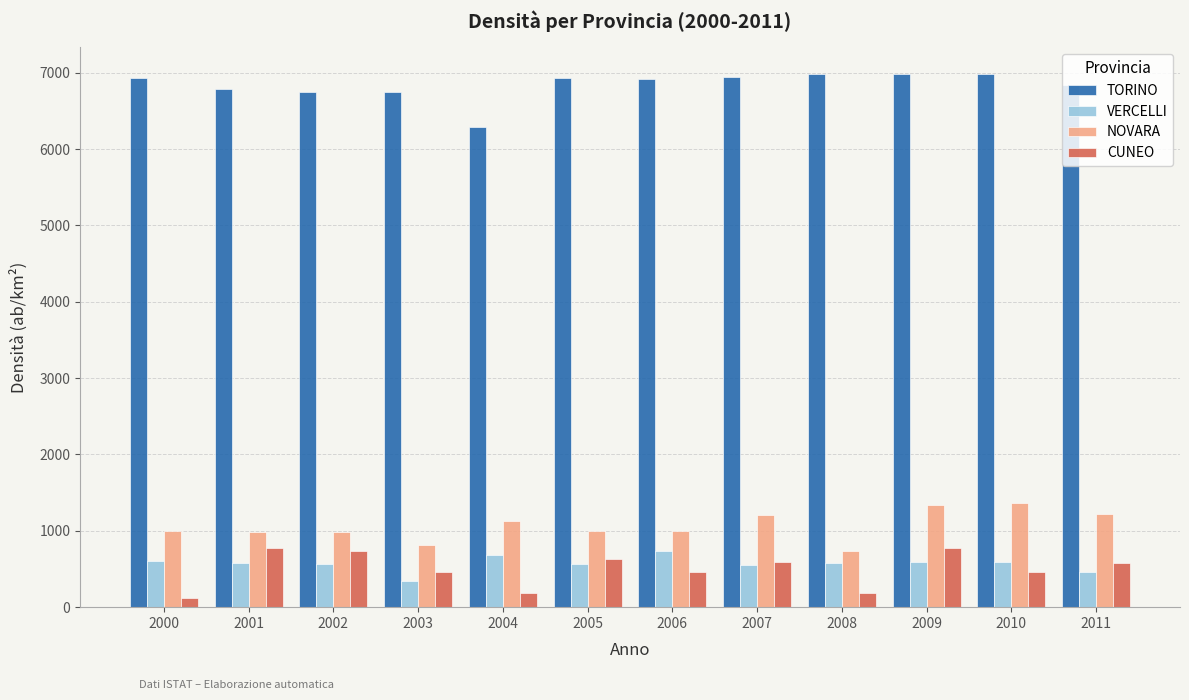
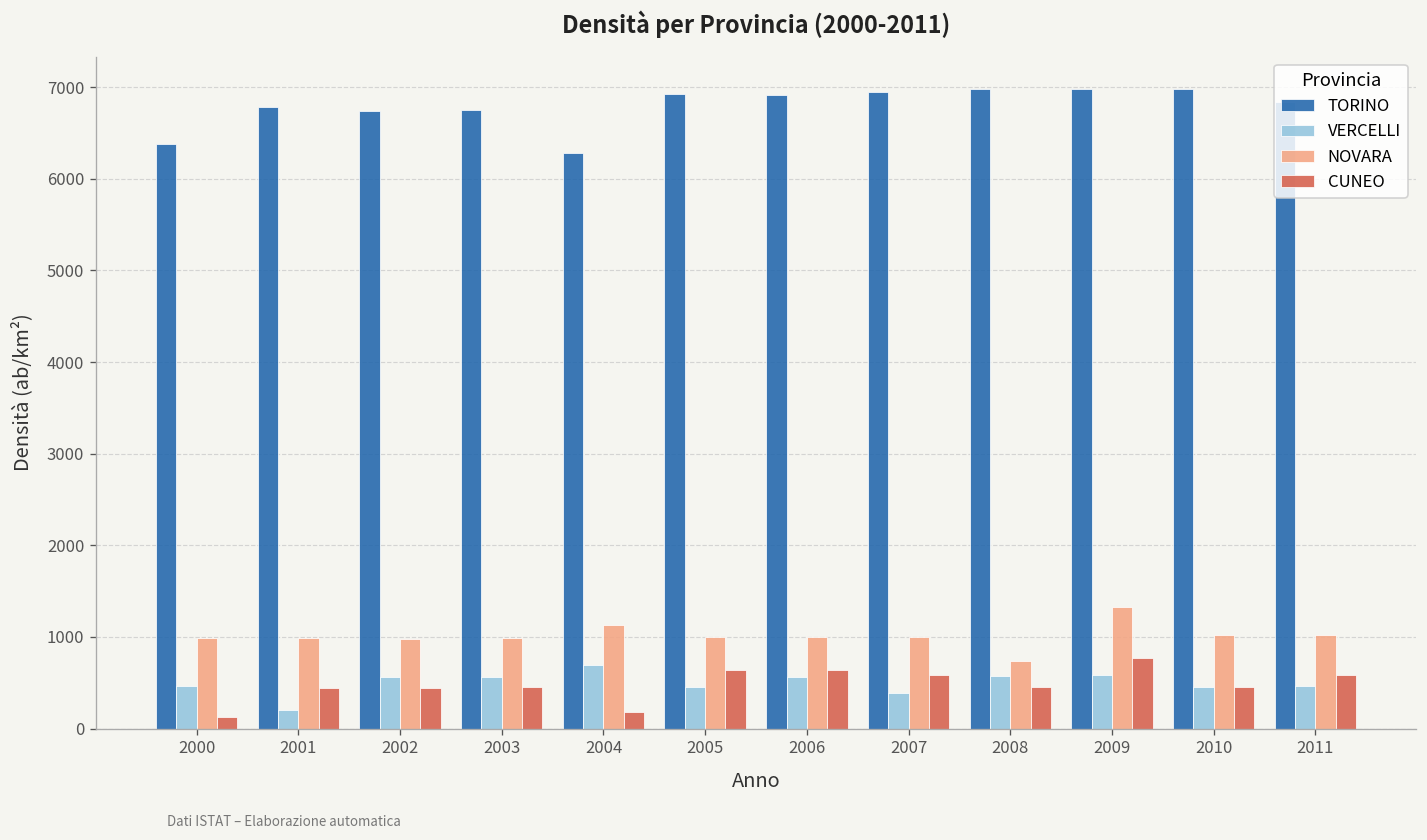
TORINO, 2000: 6900 -> 6400
VERCELLI, 2000: 600 -> 500
VERCELLI, 2001: 600 -> 200
CUNEO, 2001: 800 -> 400
CUNEO, 2002: 700 -> 400
VERCELLI, 2003: 300 -> 600
NOVARA, 2003: 800 -> 1000
VERCELLI, 2005: 600 -> 500
VERCELLI, 2006: 700 -> 600
CUNEO, 2006: 500 -> 600
VERCELLI, 2007: 600 -> 400
NOVARA, 2007: 1200 -> 1000
CUNEO, 2008: 200 -> 500
VERCELLI, 2010: 600 -> 500
NOVARA, 2010: 1400 -> 1000
NOVARA, 2011: 1200 -> 1000
